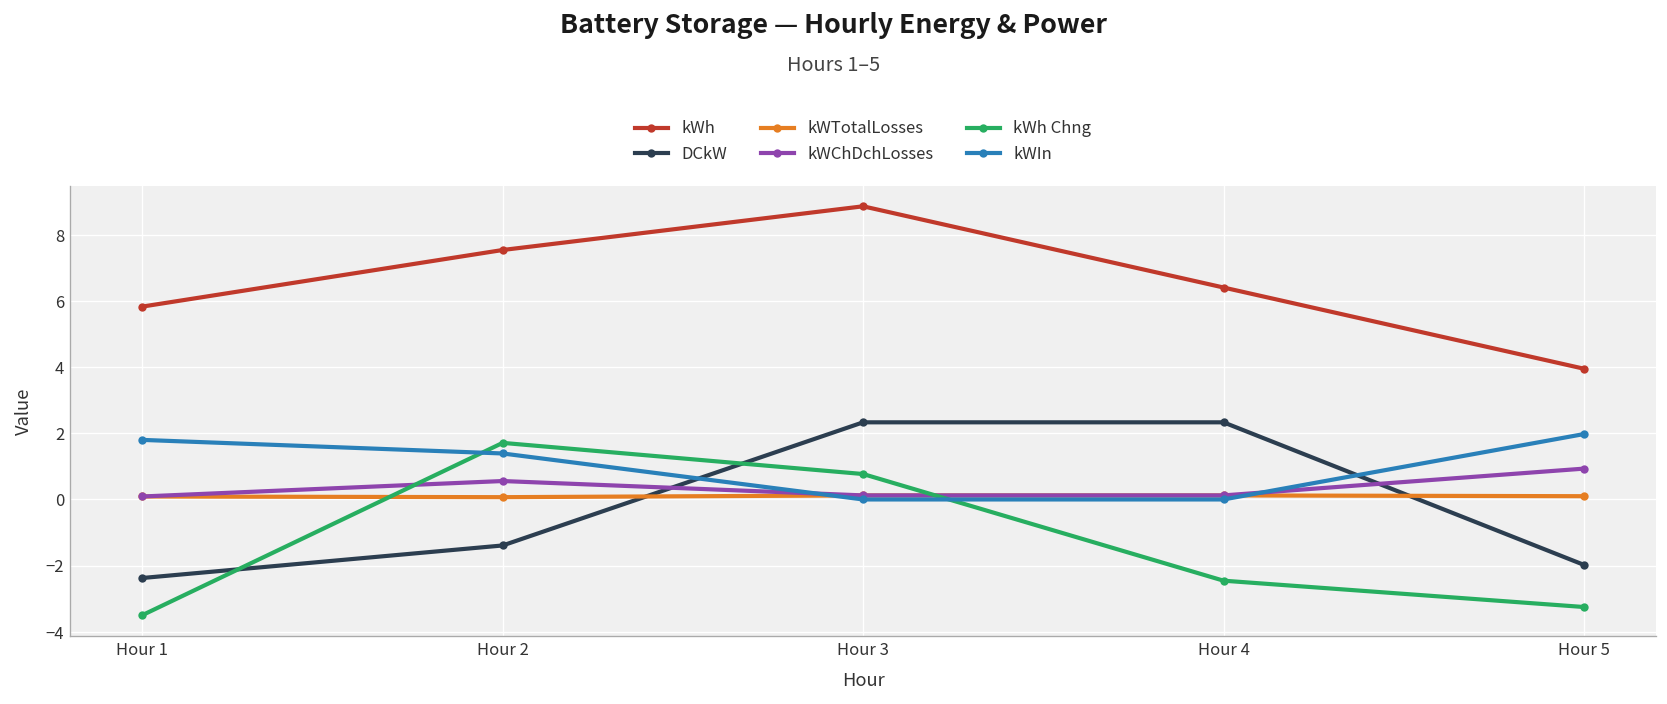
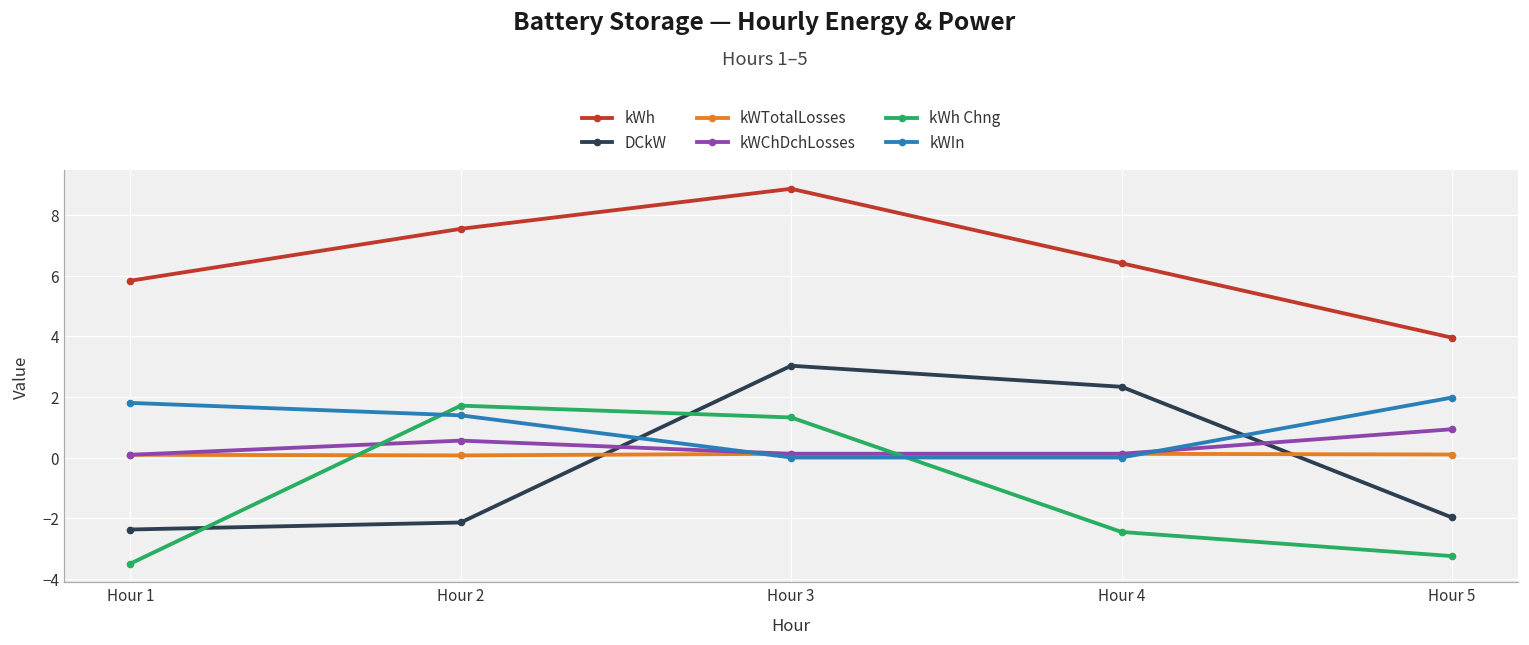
DCkW, Hour 2: -1.4 -> -2.1
DCkW, Hour 3: 2.3 -> 3.0
kWh Chng, Hour 3: 0.8 -> 1.3
